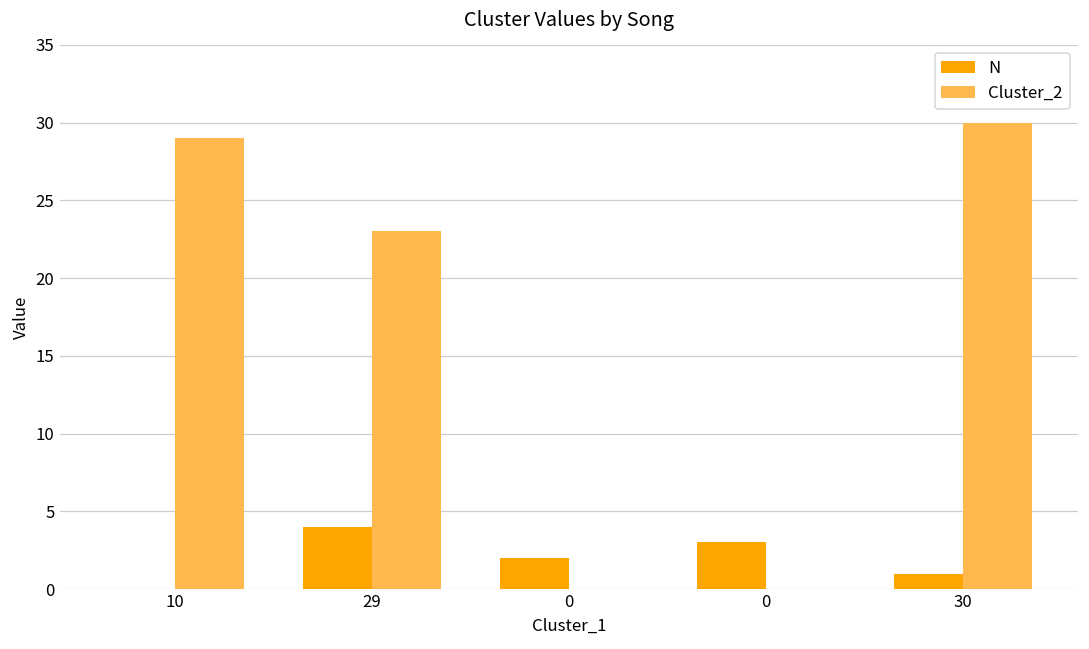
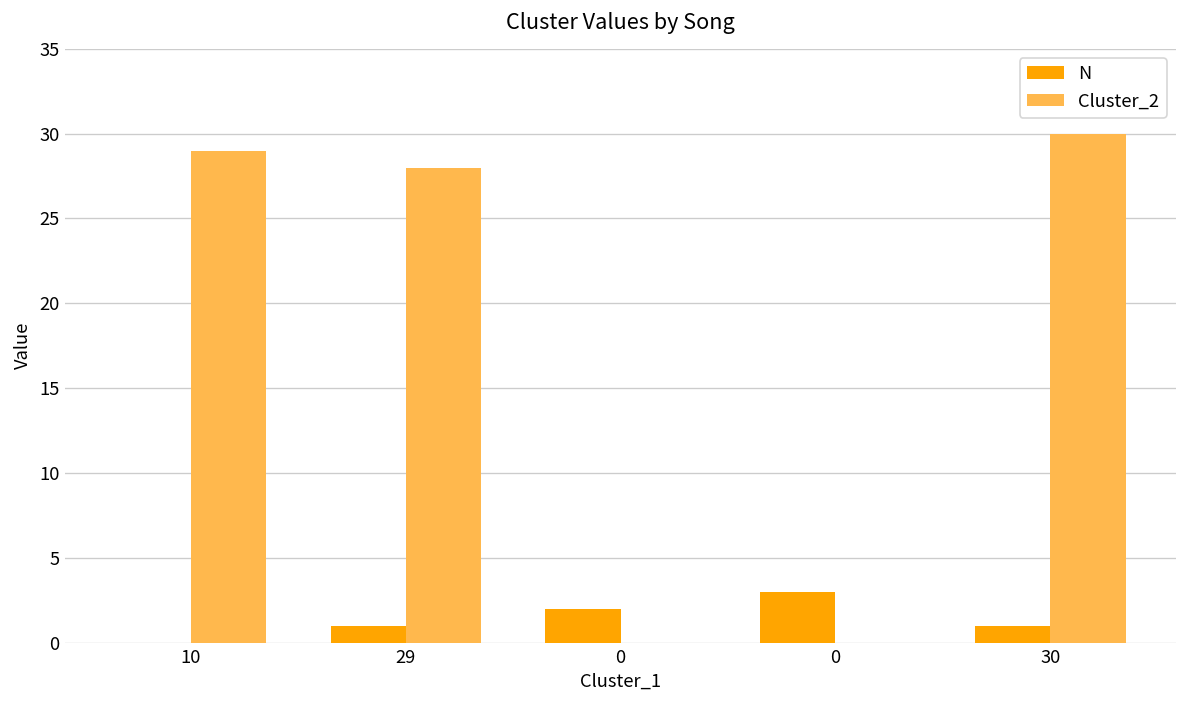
N, 29: 4 -> 1
Cluster_2, 29: 23 -> 28
